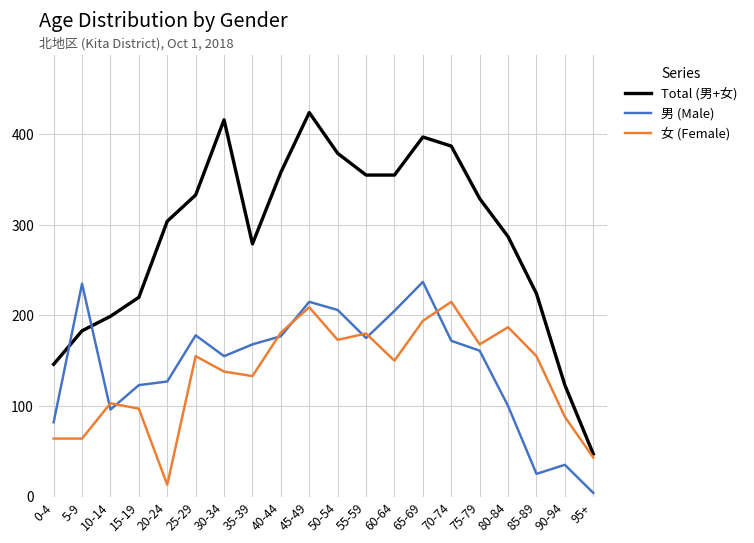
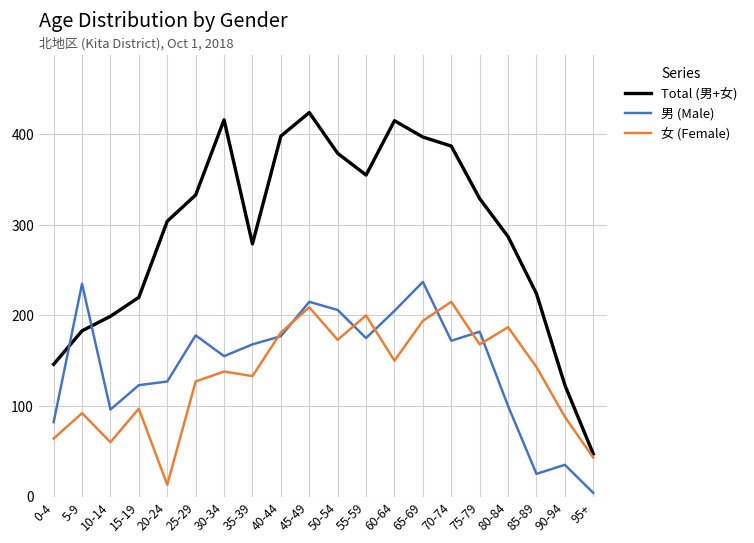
女 (Female), 5-9: 60 -> 90
女 (Female), 10-14: 100 -> 60
女 (Female), 25-29: 160 -> 130
Total (男+女), 40-44: 360 -> 400
女 (Female), 55-59: 180 -> 200
Total (男+女), 60-64: 360 -> 420
男 (Male), 75-79: 160 -> 180
女 (Female), 85-89: 160 -> 140
